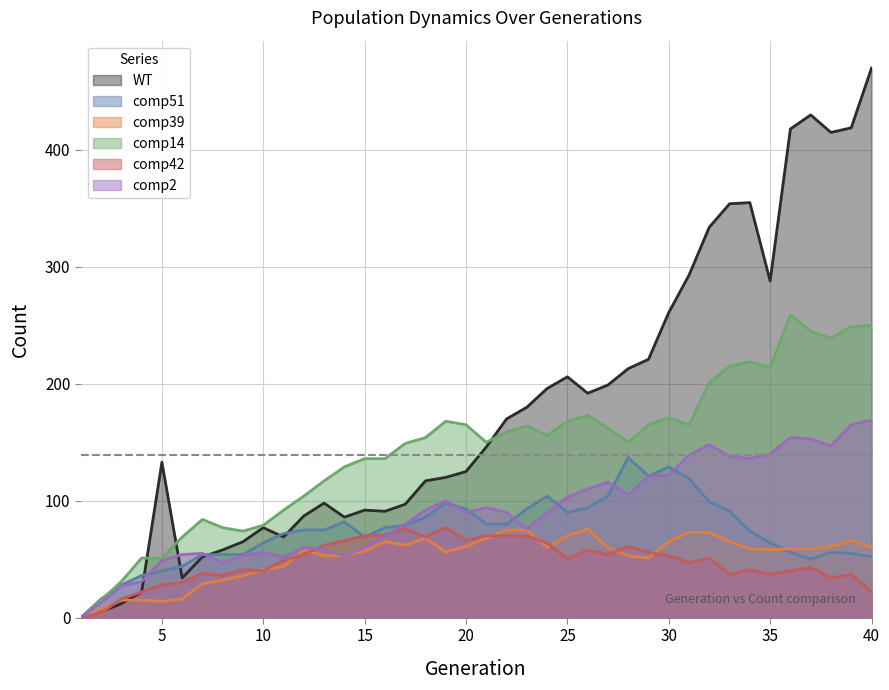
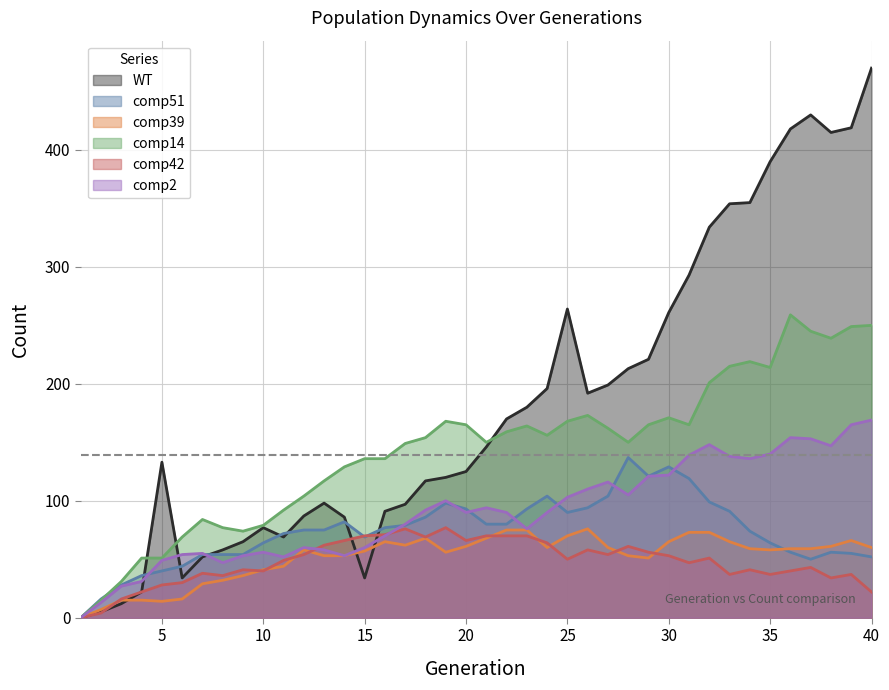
WT, 15: 92 -> 34
WT, 25: 206 -> 264
WT, 35: 288 -> 390
